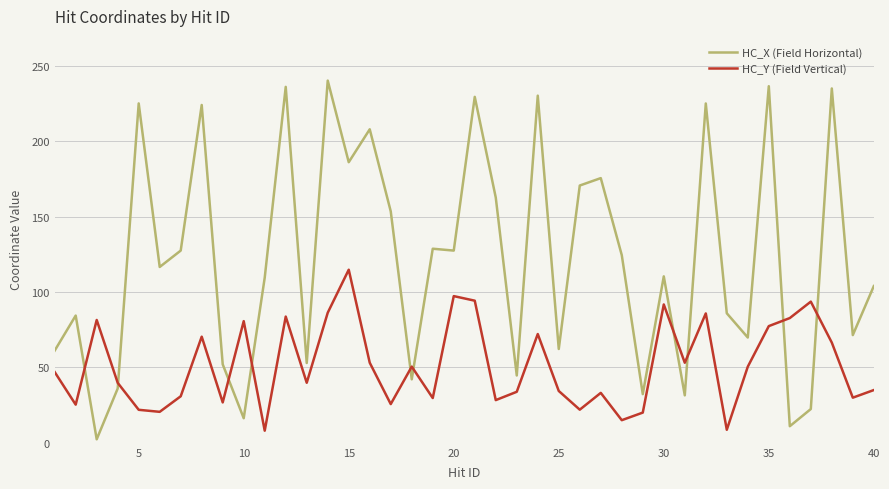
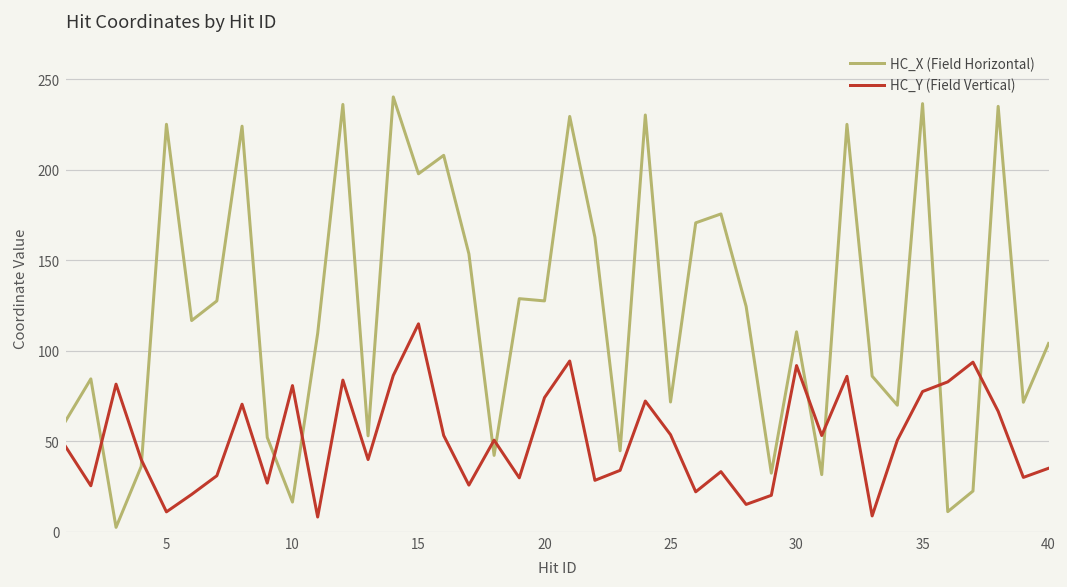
HC_Y (Field Vertical), 5: 22 -> 11
HC_X (Field Horizontal), 15: 186 -> 198
HC_Y (Field Vertical), 20: 97 -> 74
HC_X (Field Horizontal), 25: 62 -> 72
HC_Y (Field Vertical), 25: 34 -> 54
